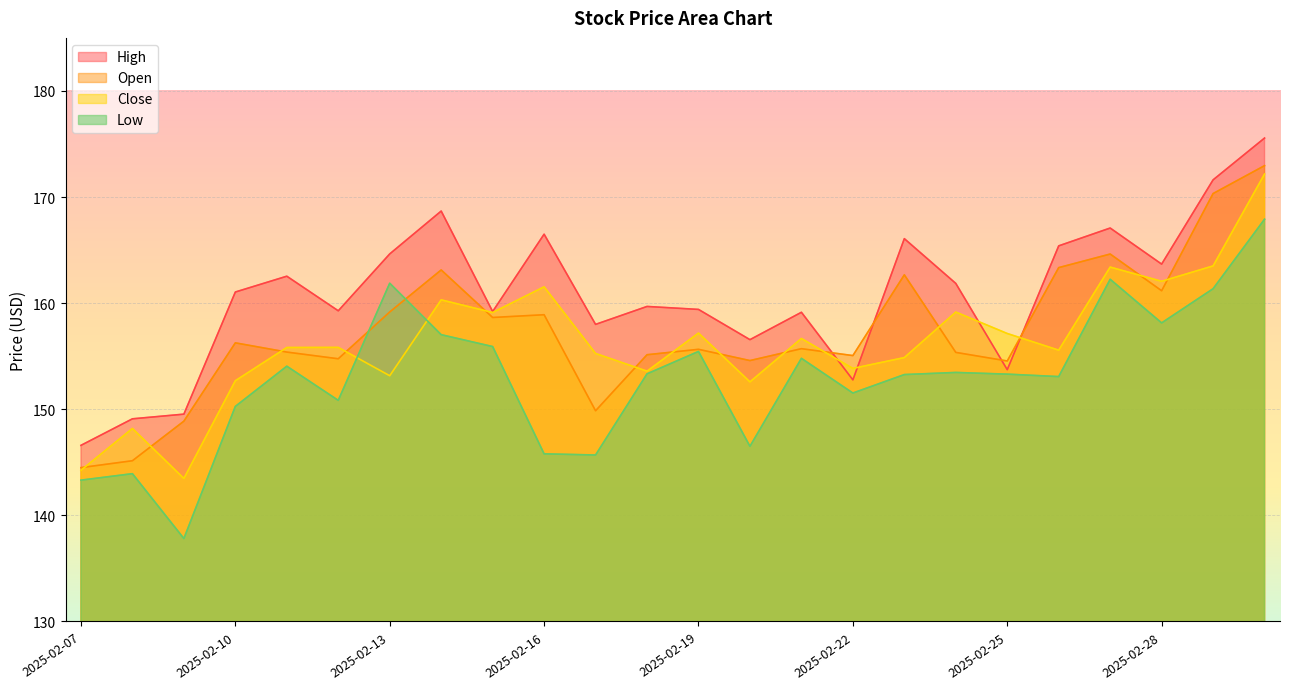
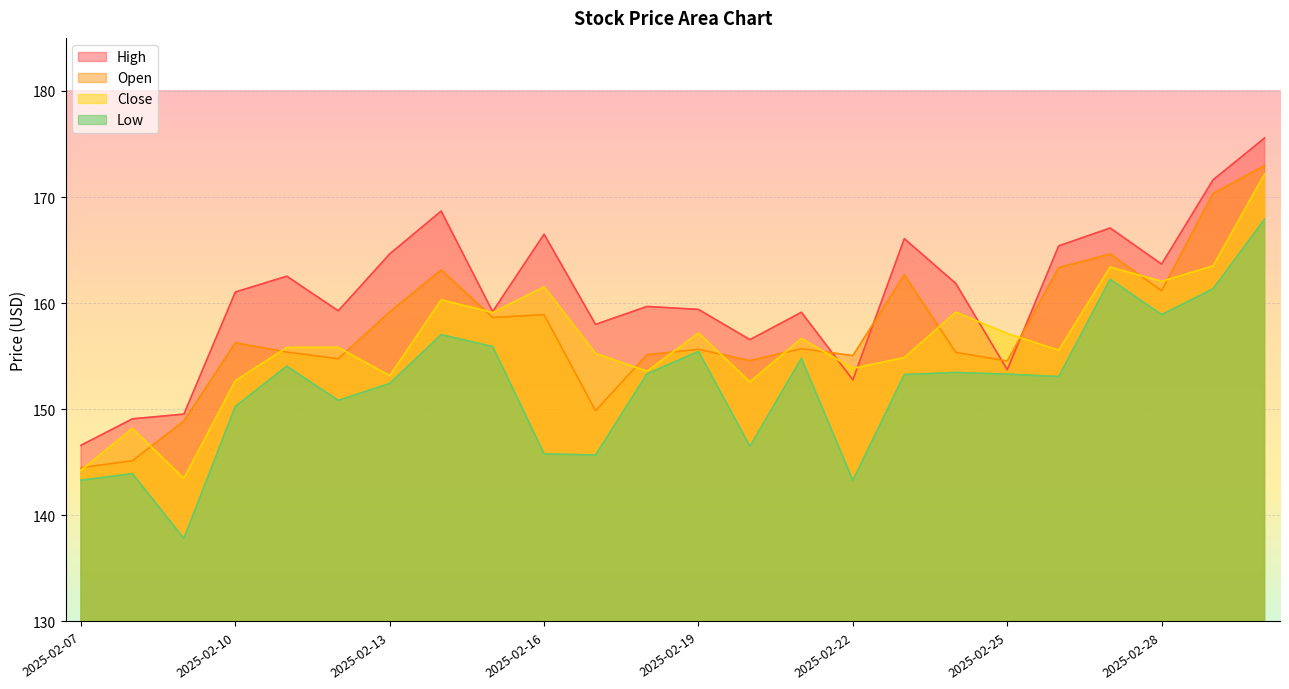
Low, 2025-02-13: 161.9 -> 152.4
Low, 2025-02-22: 151.5 -> 143.3
Low, 2025-02-28: 158.1 -> 158.9
